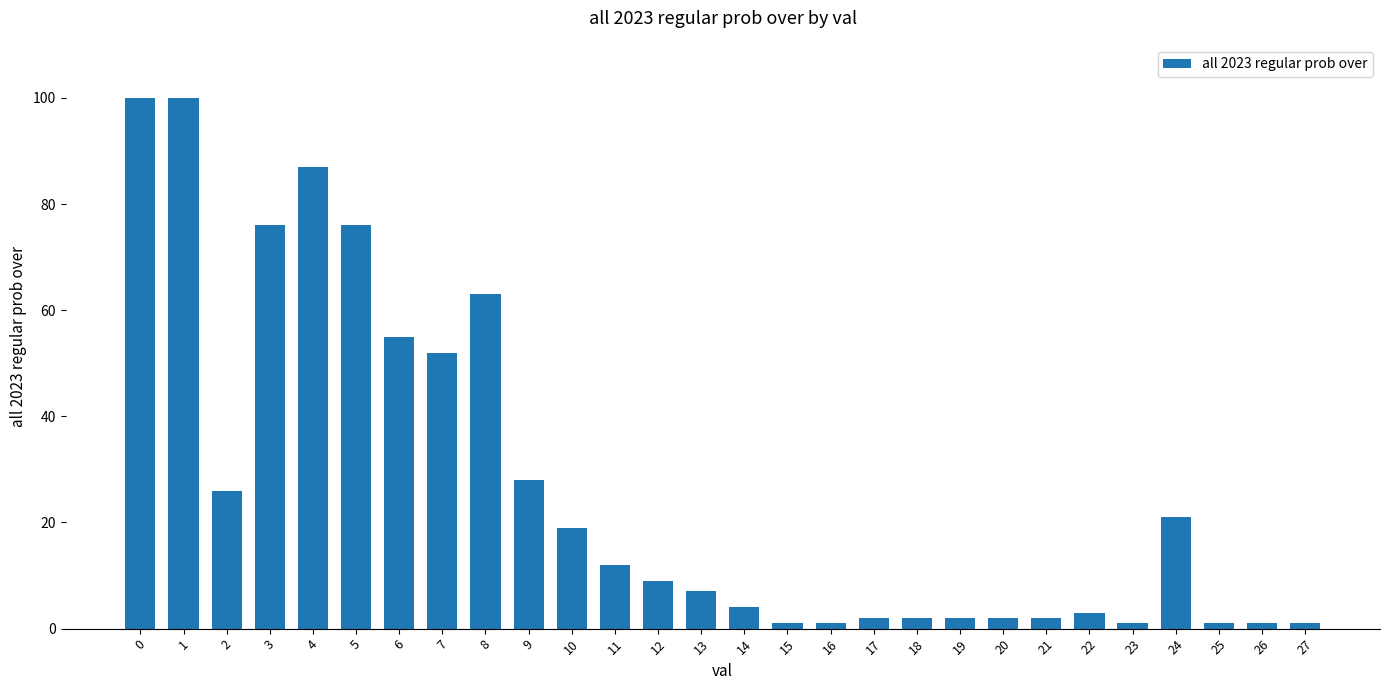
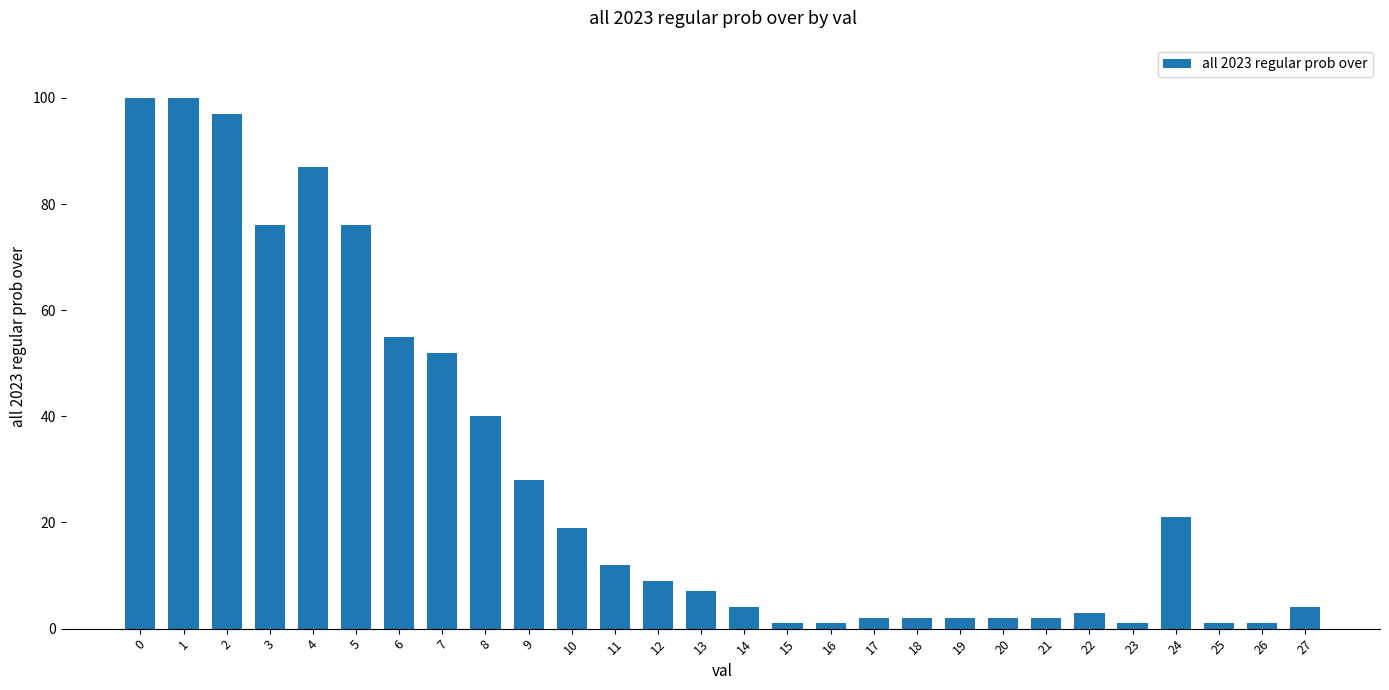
2: 26 -> 97
8: 63 -> 40
27: 1 -> 4
